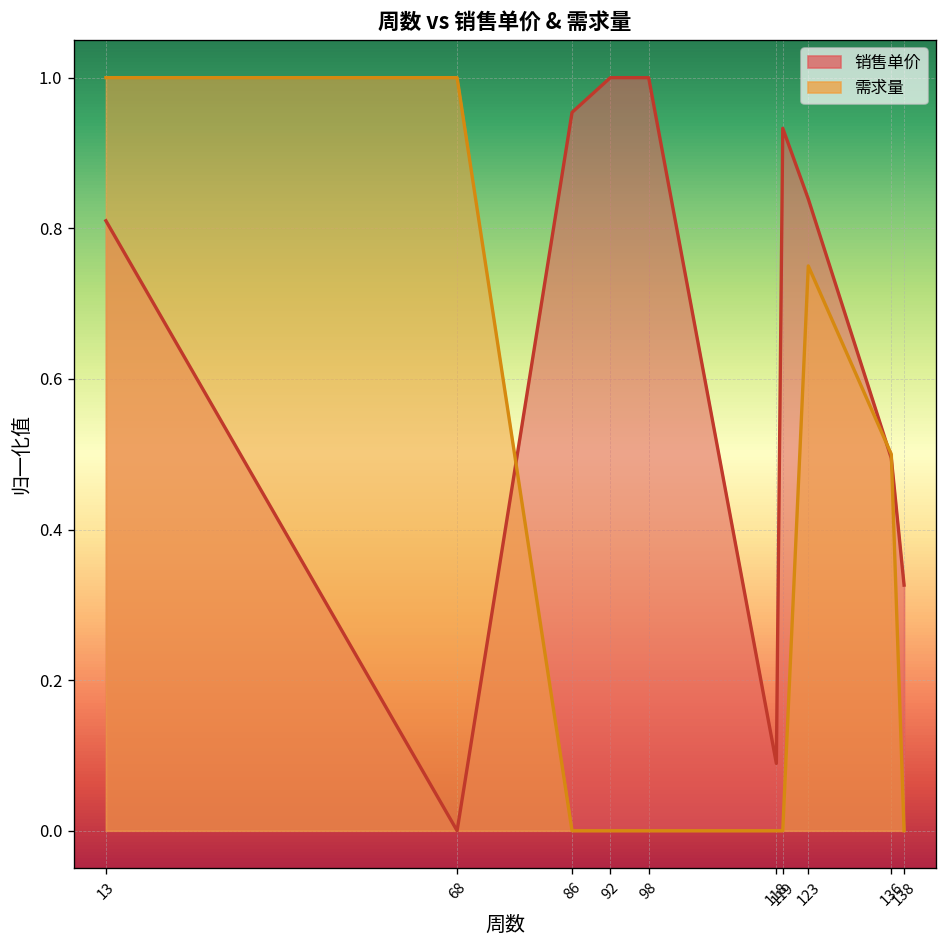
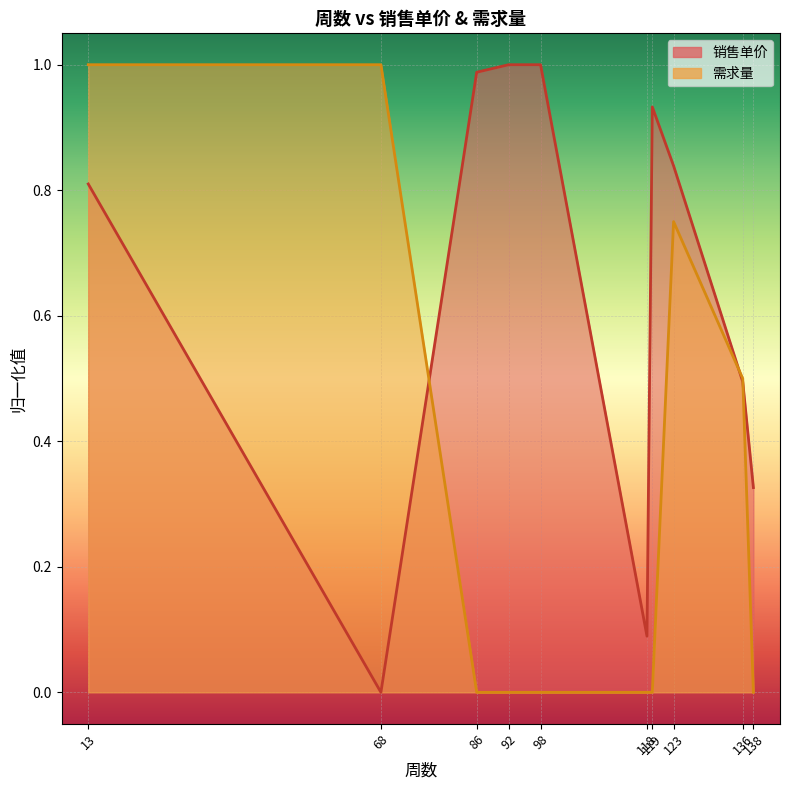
销售单价, 86: 0.95 -> 0.99
